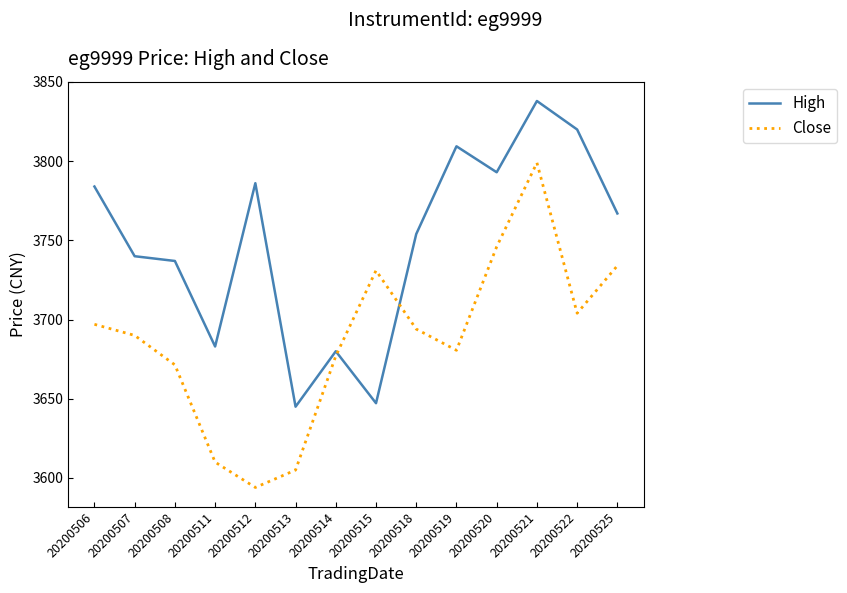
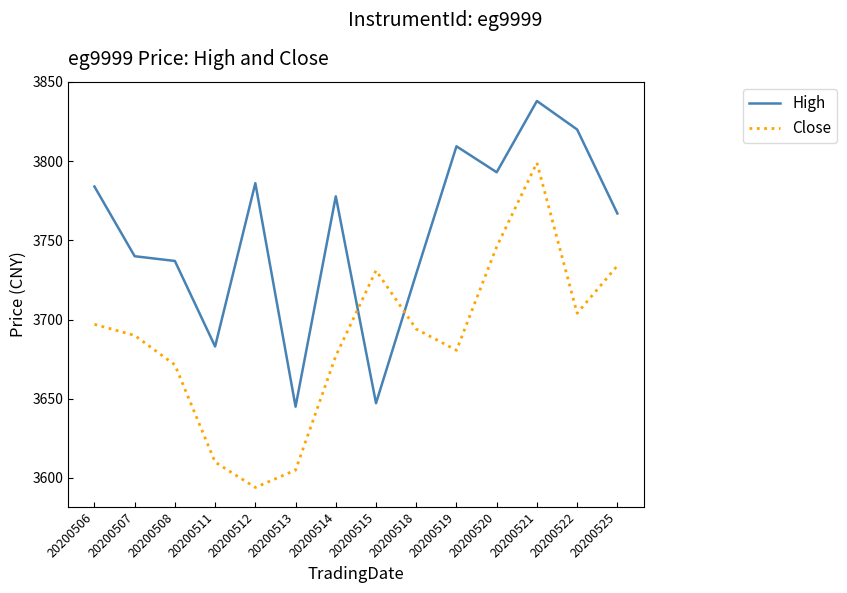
High, 20200514: 3680 -> 3778
High, 20200518: 3754 -> 3729
